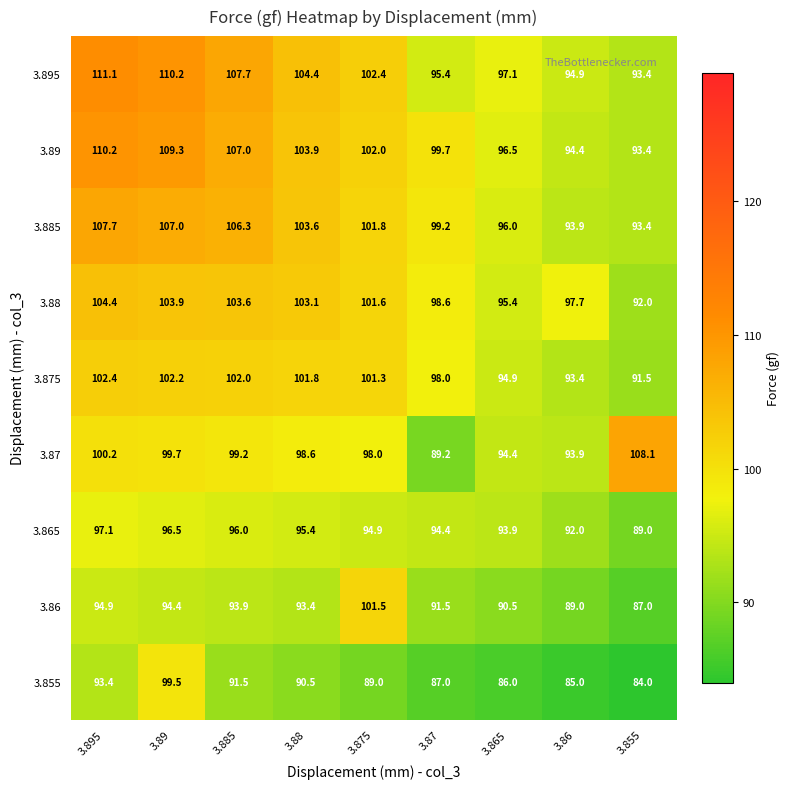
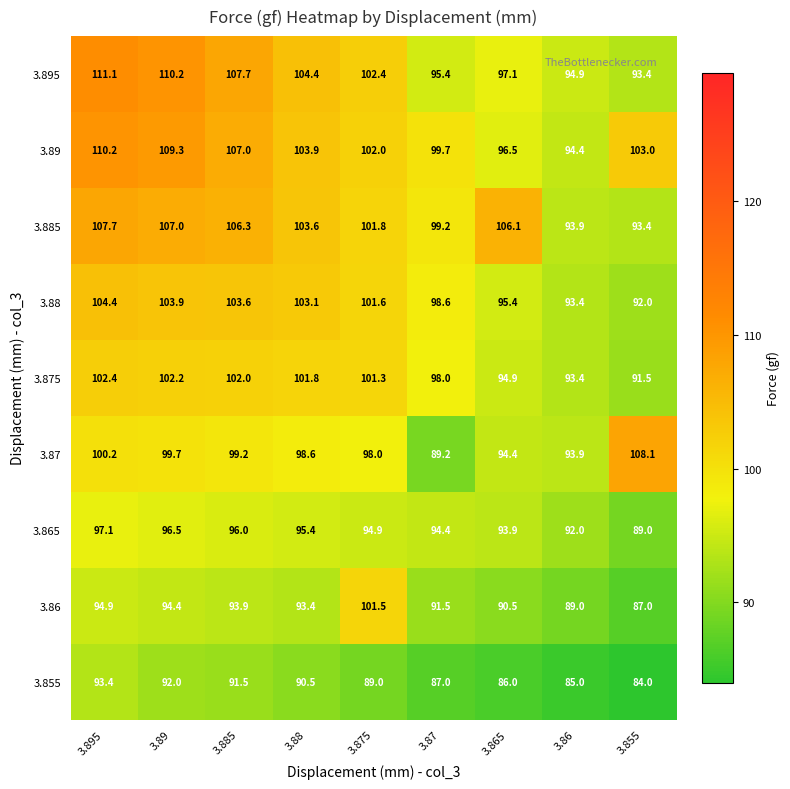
3.89, 3.855: 93.4 -> 103.0
3.885, 3.865: 96.0 -> 106.1
3.88, 3.86: 97.7 -> 93.4
3.855, 3.89: 99.5 -> 92.0
